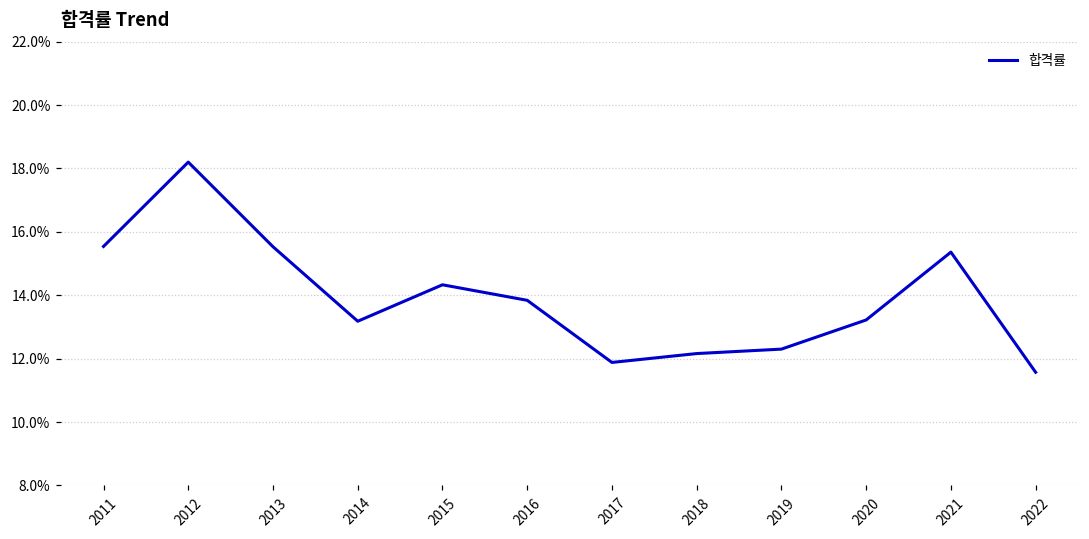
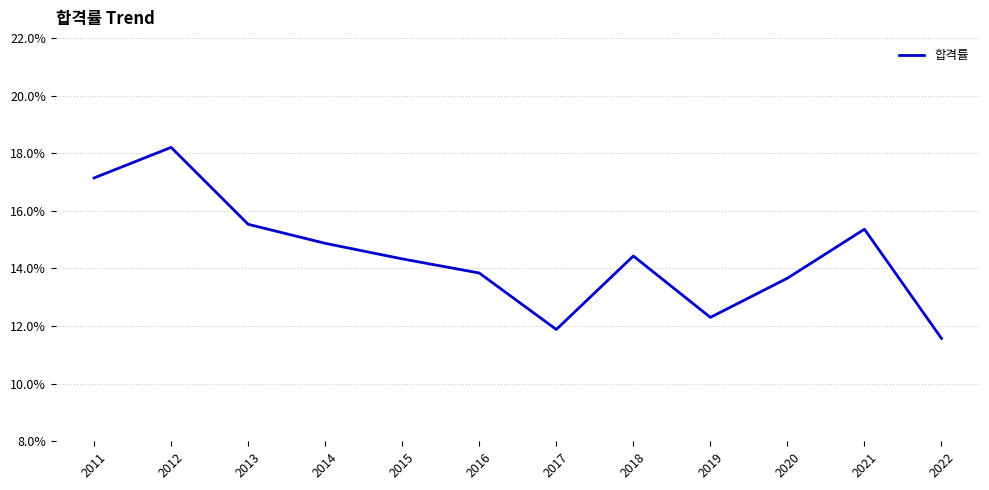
2011: 15.5% -> 17.1%
2014: 13.2% -> 14.9%
2018: 12.2% -> 14.4%
2020: 13.2% -> 13.7%
